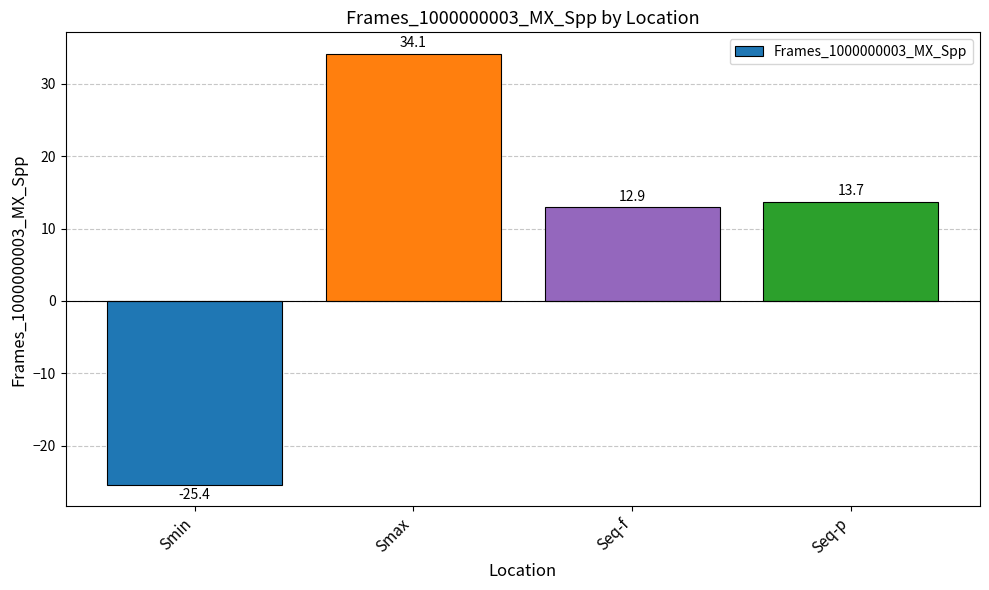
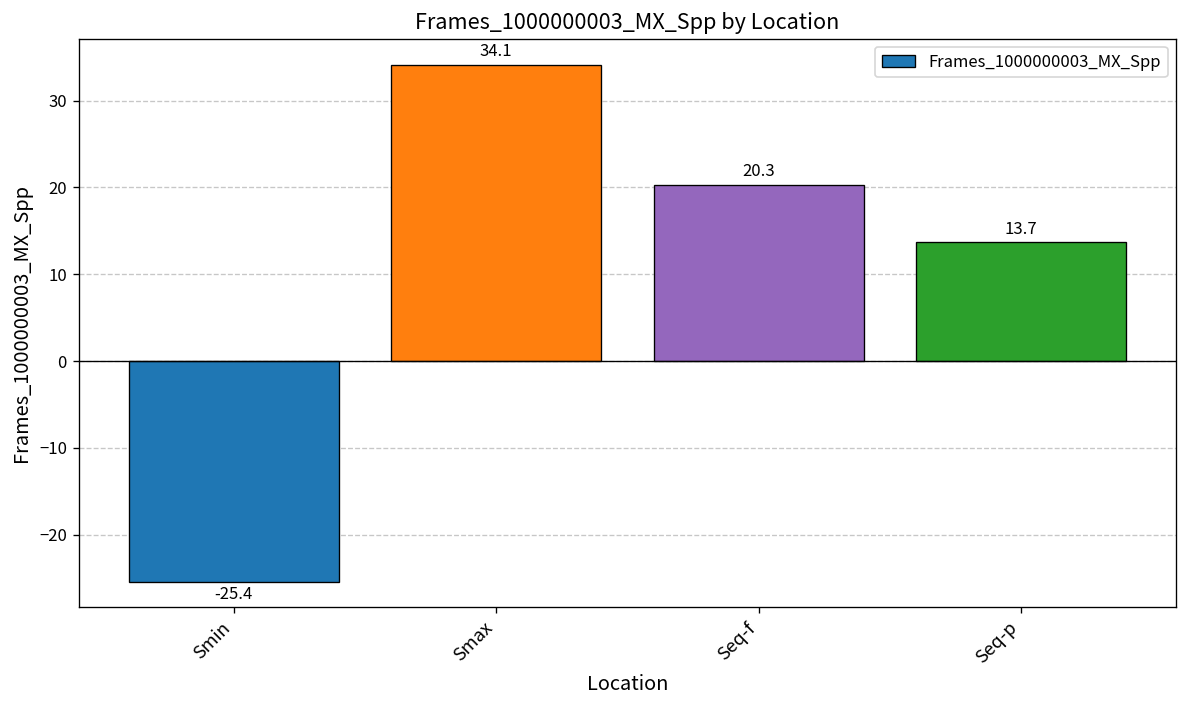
Seq-f: 12.9 -> 20.3
